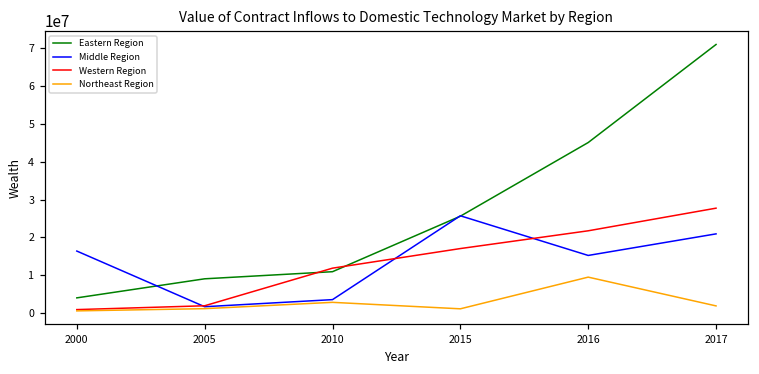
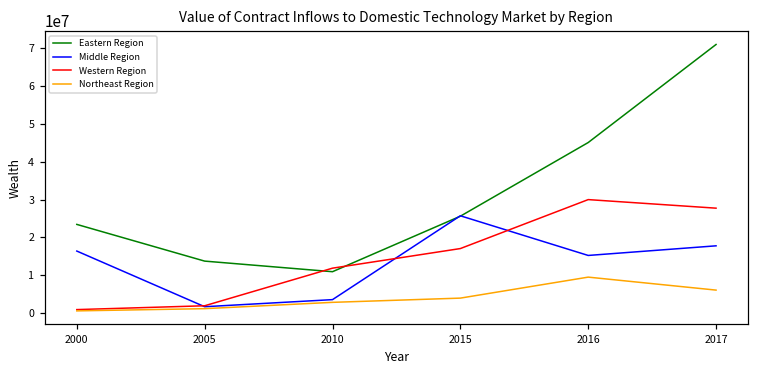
Eastern Region, 2000: 4000000 -> 23000000
Eastern Region, 2005: 9000000 -> 14000000
Northeast Region, 2015: 1000000 -> 4000000
Western Region, 2016: 22000000 -> 30000000
Middle Region, 2017: 21000000 -> 18000000
Northeast Region, 2017: 2000000 -> 6000000
